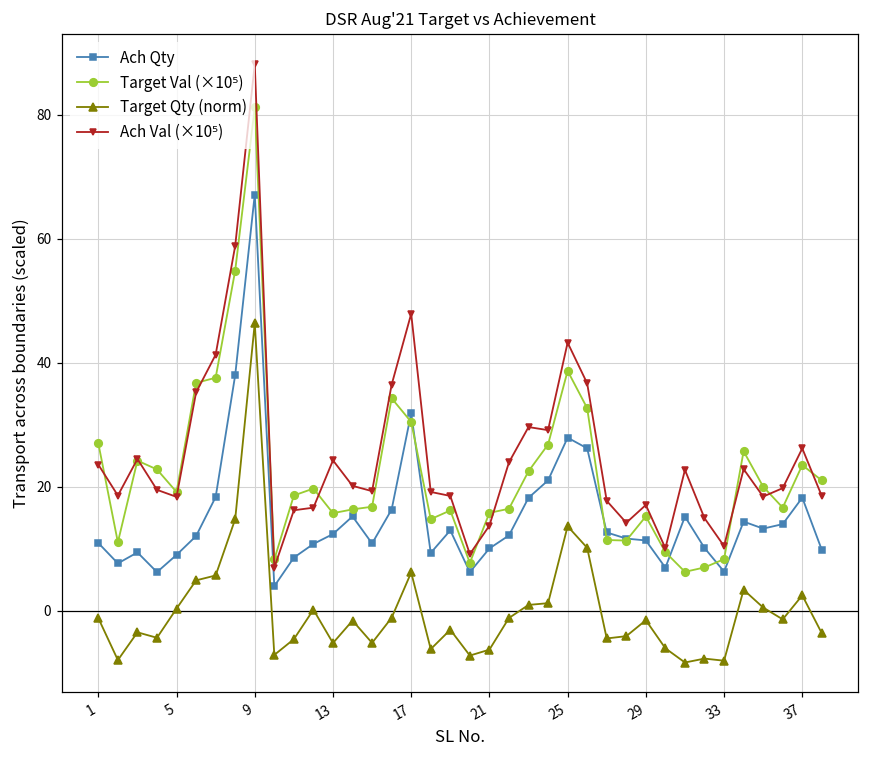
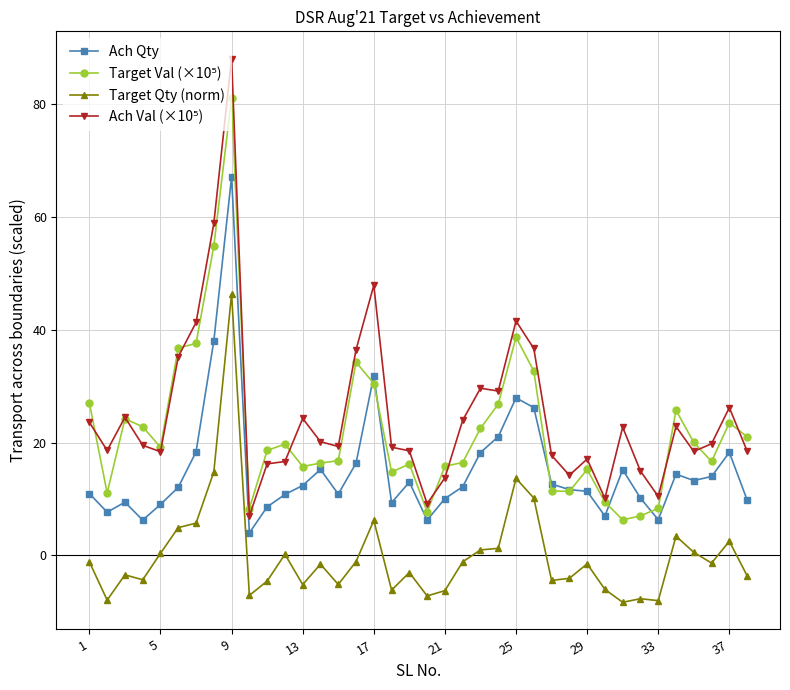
Ach Val (×10⁵), 25: 43 -> 42
